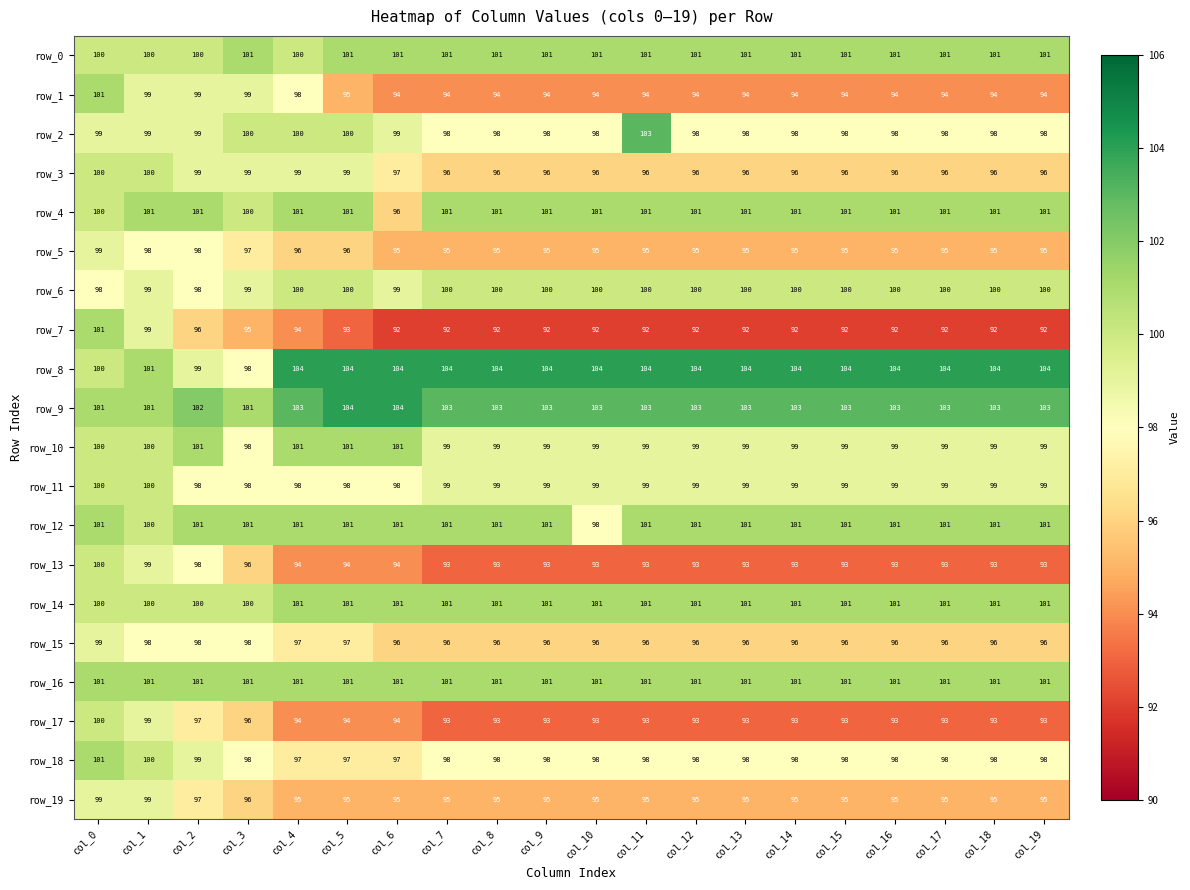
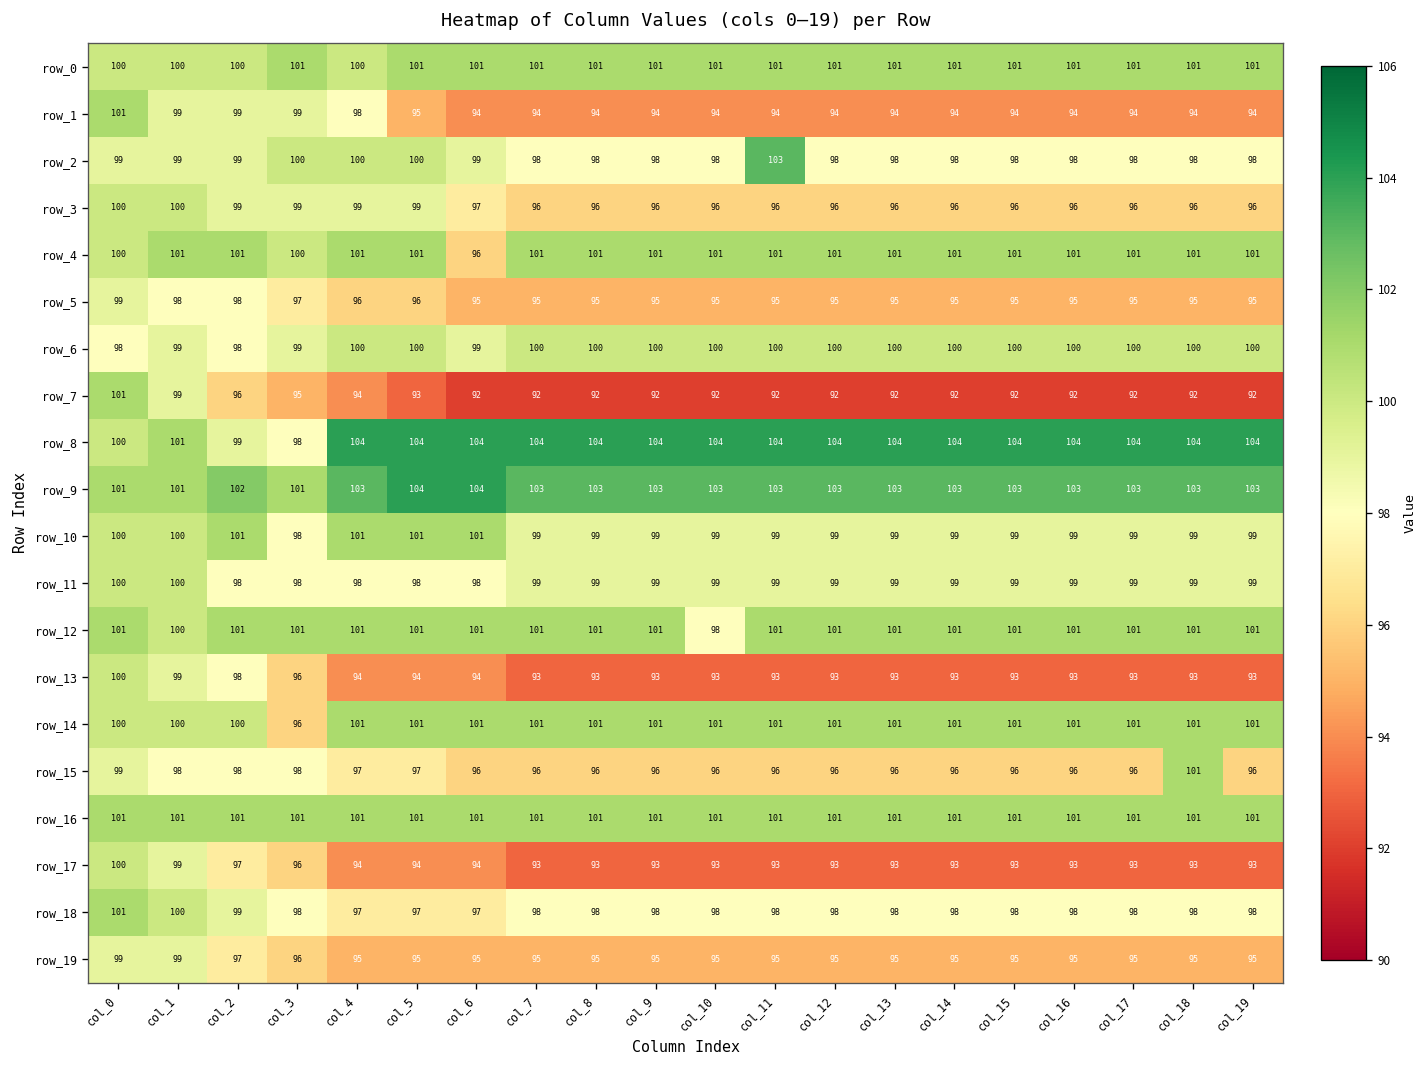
row_14, col_3: 100 -> 96
row_15, col_18: 96 -> 101
